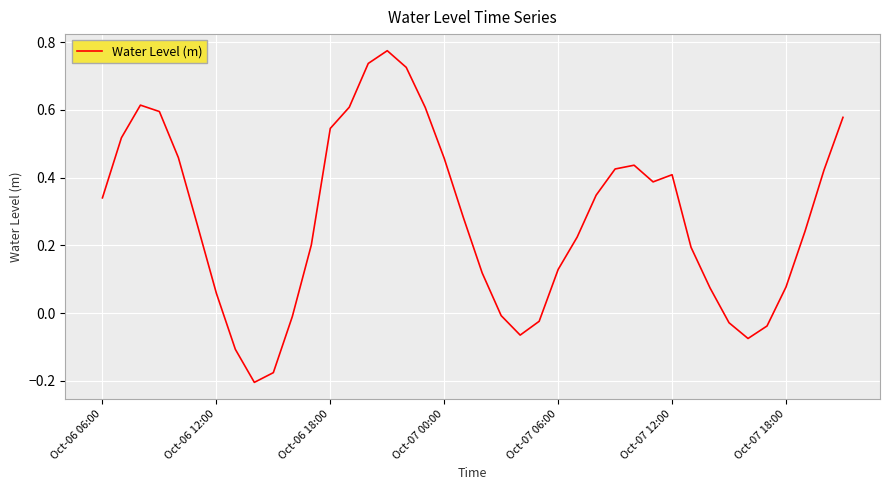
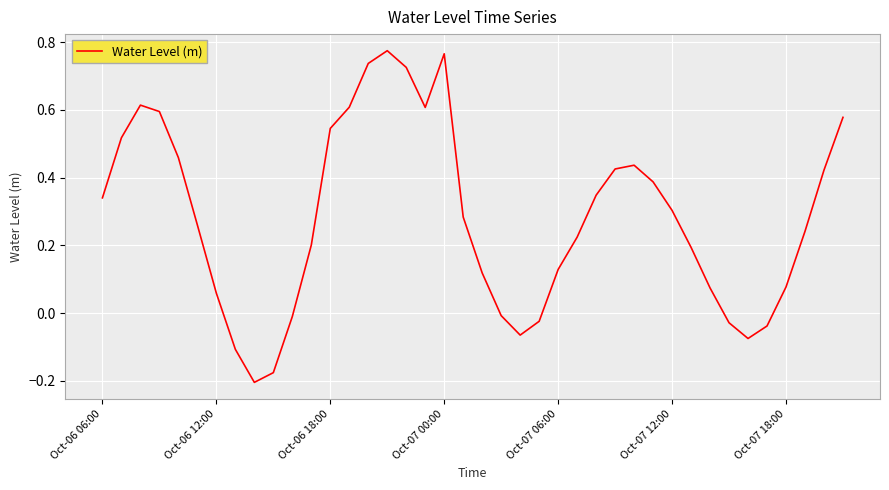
Oct-07 00:00: 0.46 -> 0.77
Oct-07 12:00: 0.41 -> 0.30
